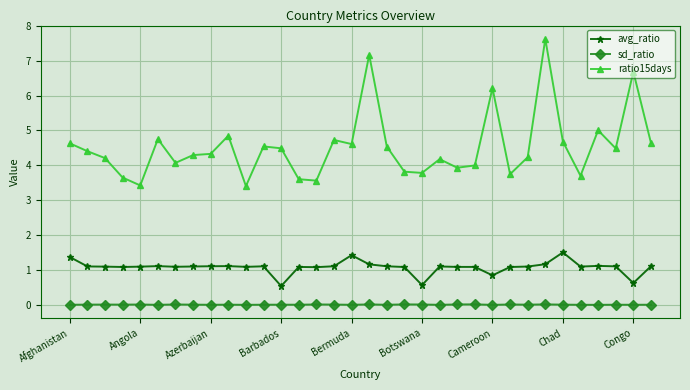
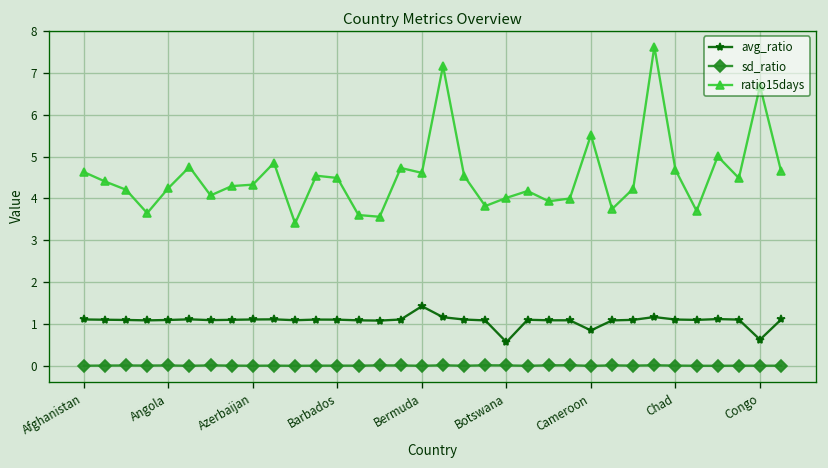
avg_ratio, Afghanistan: 1.4 -> 1.1
ratio15days, Angola: 3.4 -> 4.2
avg_ratio, Barbados: 0.5 -> 1.1
ratio15days, Botswana: 3.8 -> 4.0
ratio15days, Cameroon: 6.2 -> 5.5
avg_ratio, Chad: 1.5 -> 1.1
